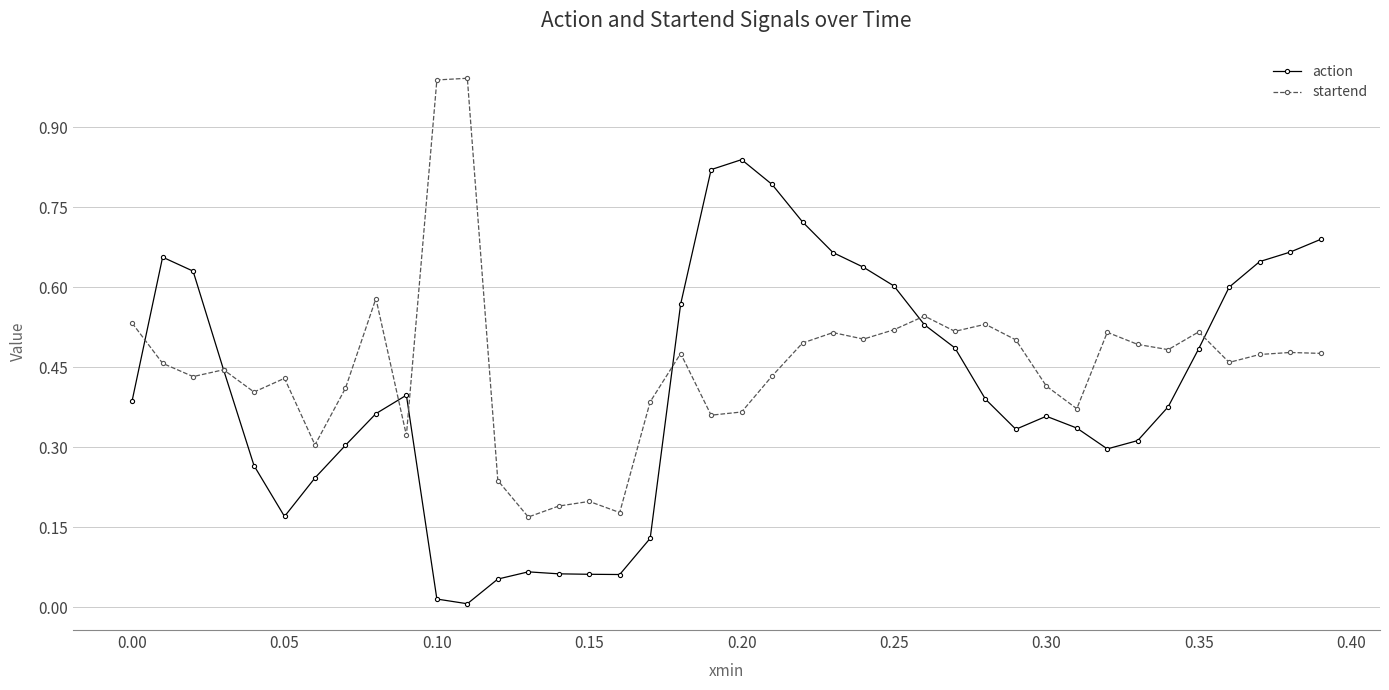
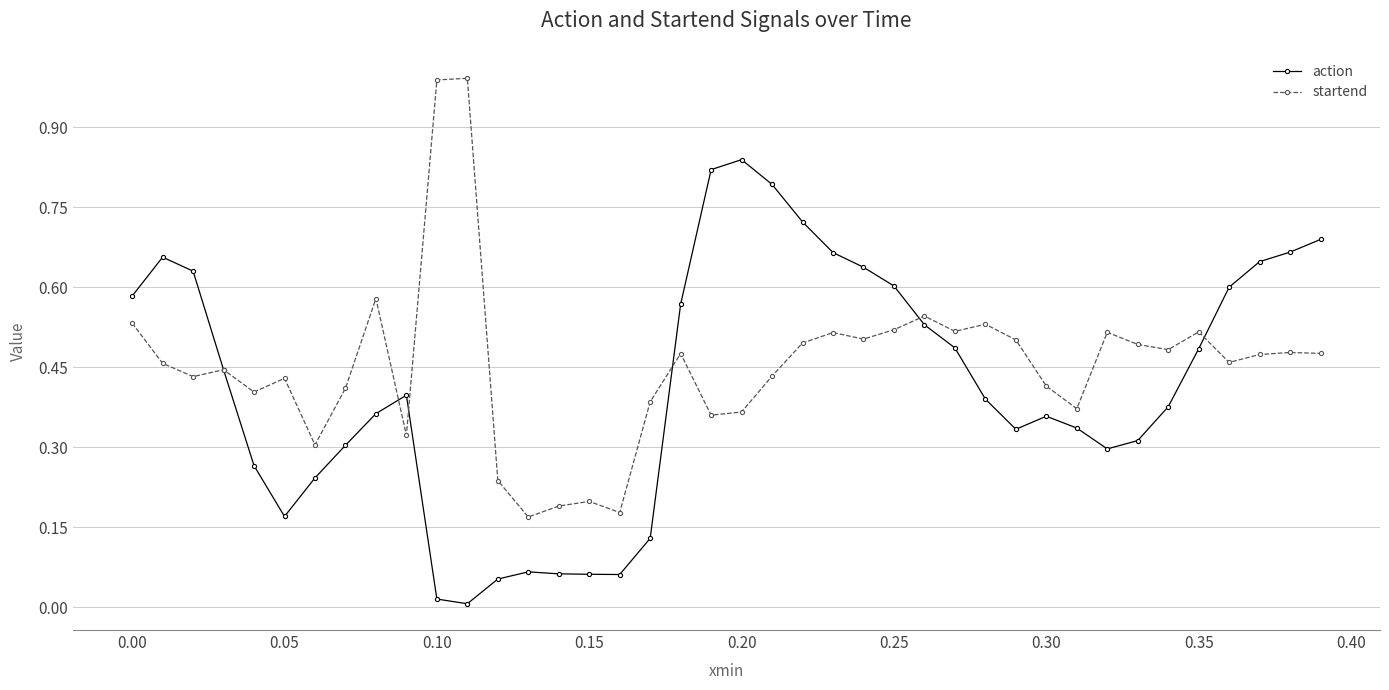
action, 0.00: 0.39 -> 0.58
